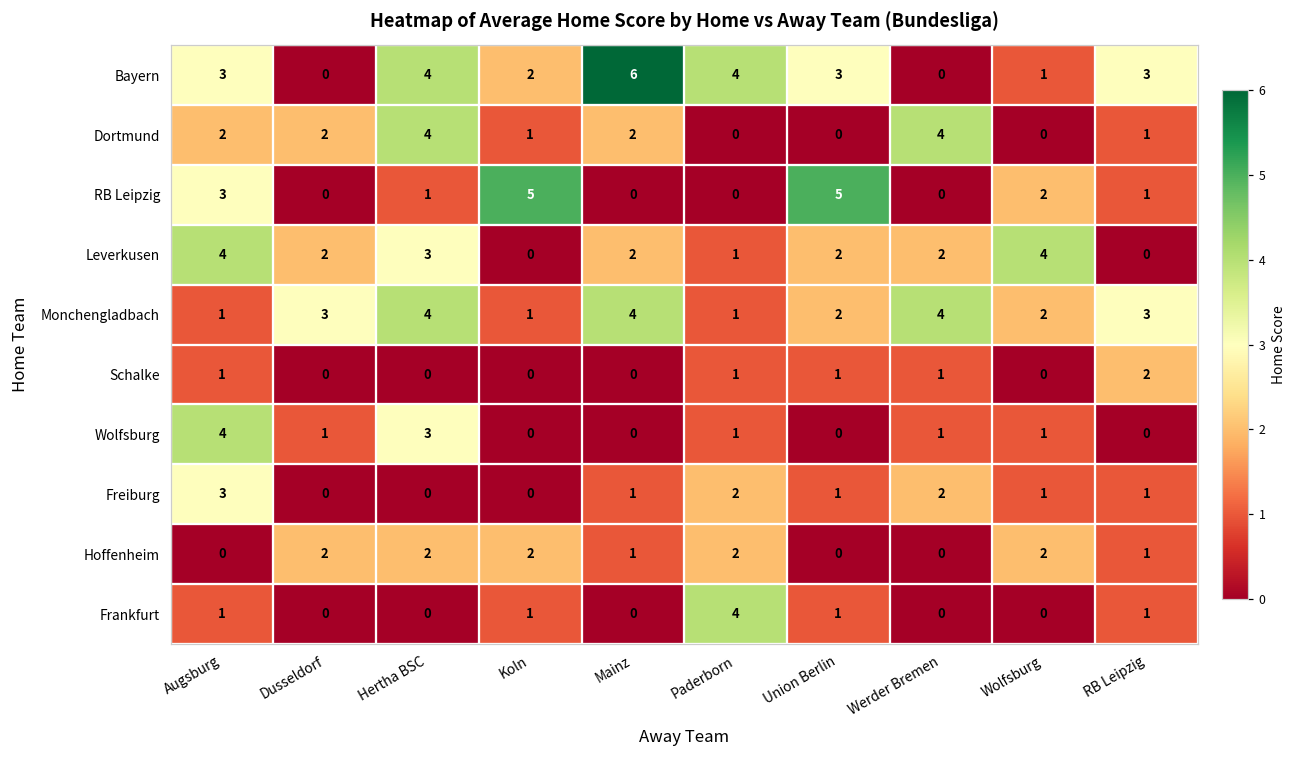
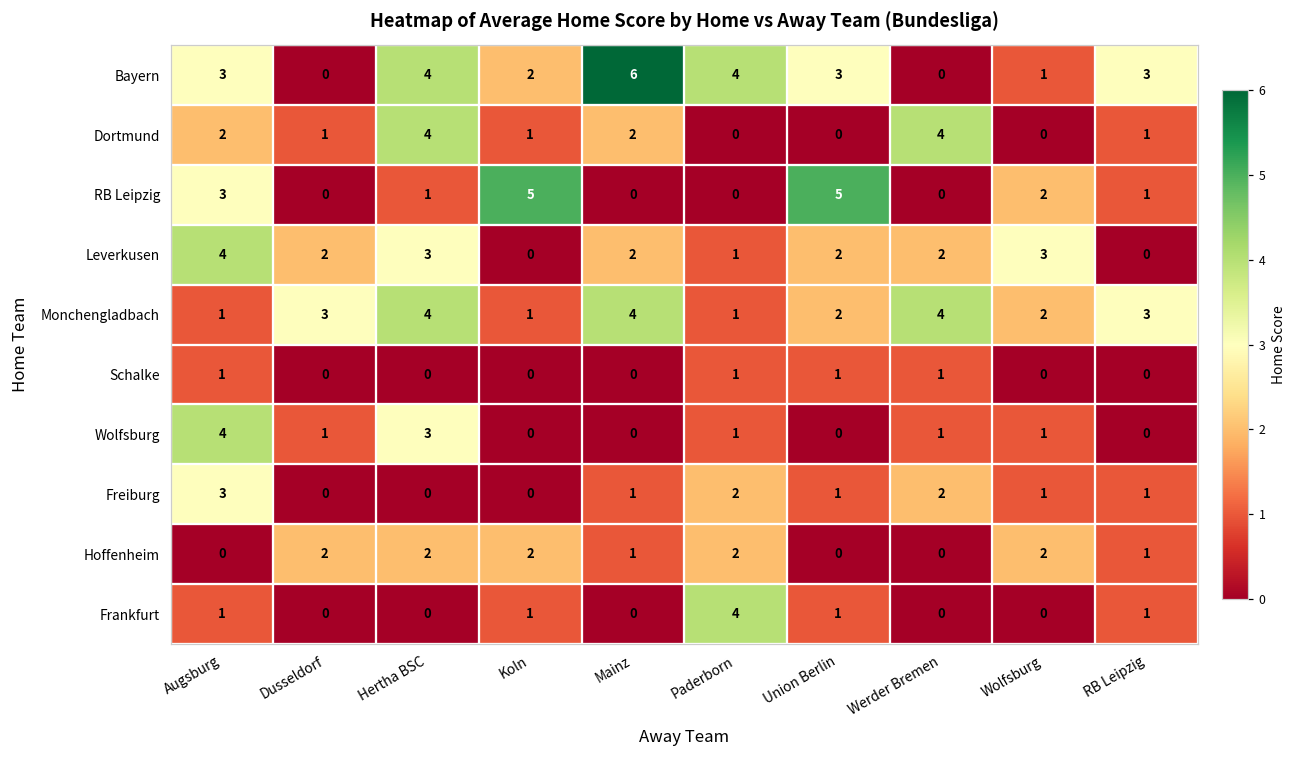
Dortmund, Dusseldorf: 2 -> 1
Leverkusen, Wolfsburg: 4 -> 3
Schalke, RB Leipzig: 2 -> 0
